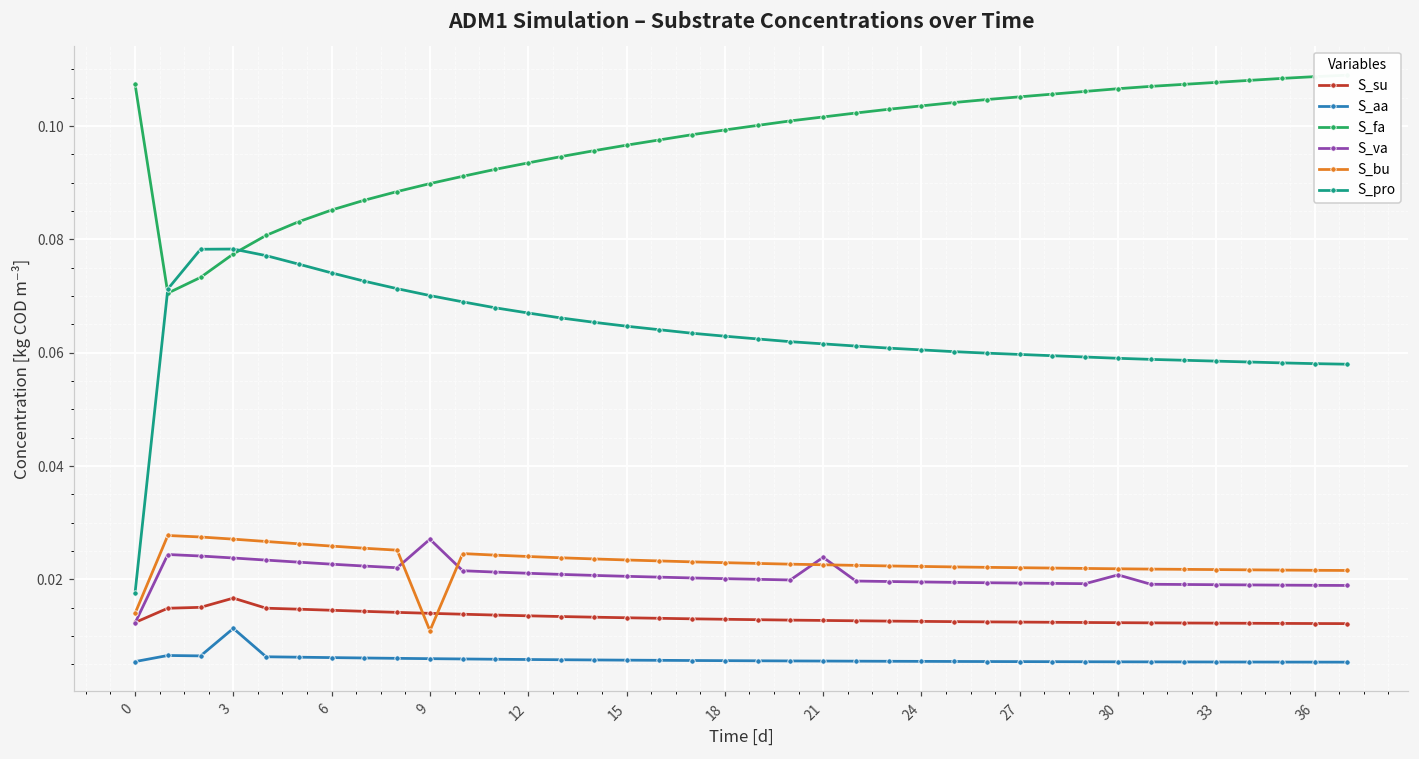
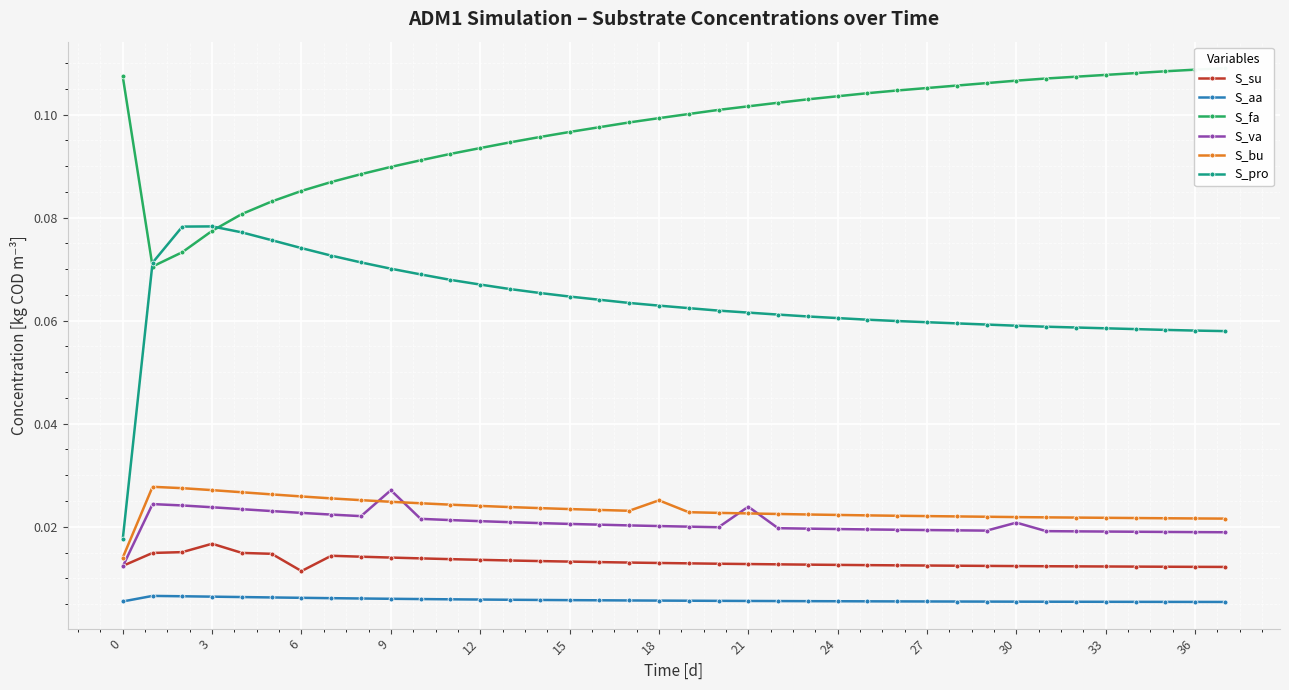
S_aa, 3: 0.011 -> 0.006
S_su, 6: 0.015 -> 0.011
S_bu, 9: 0.011 -> 0.025
S_bu, 18: 0.023 -> 0.025
